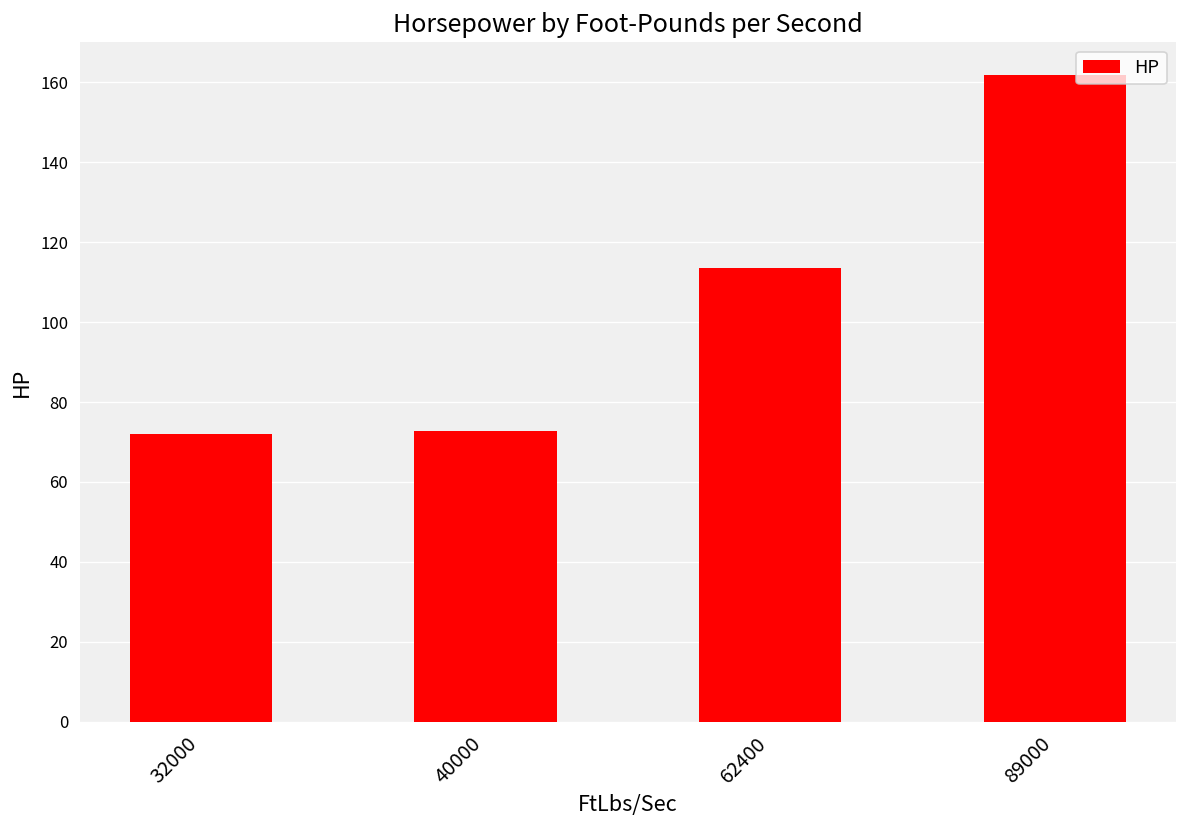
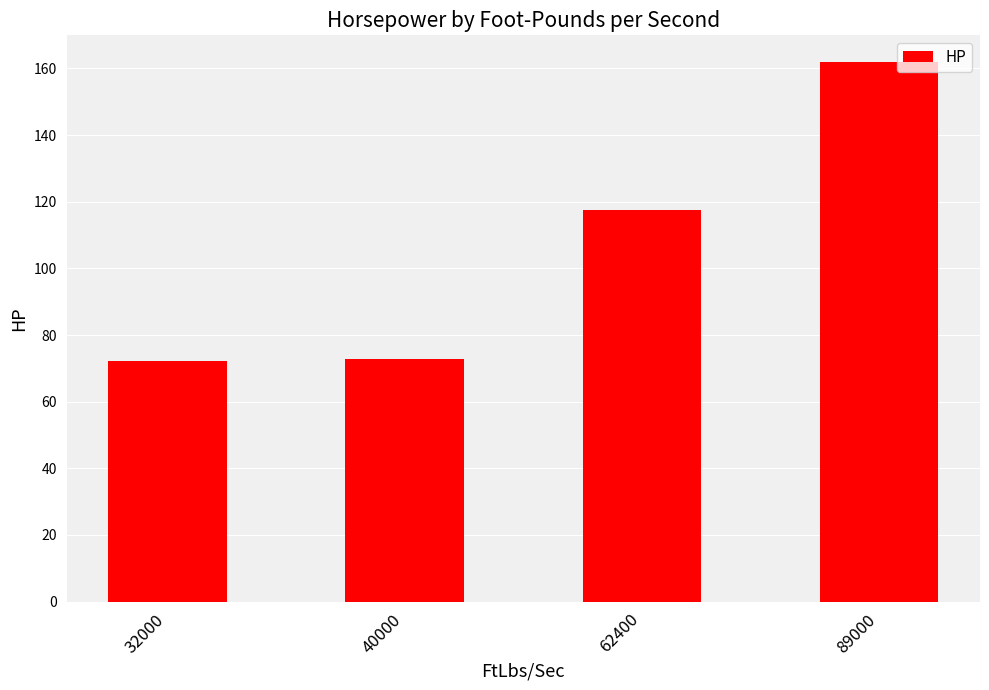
62400: 113 -> 118
